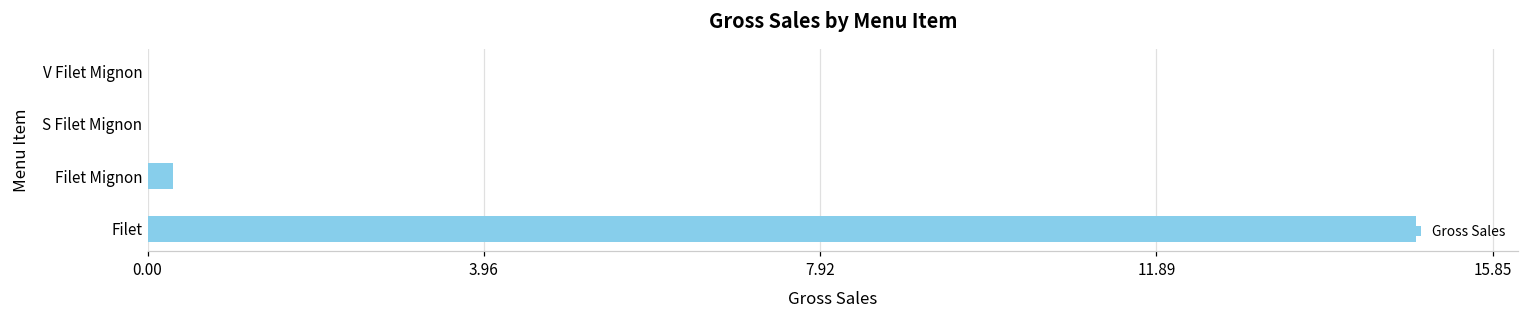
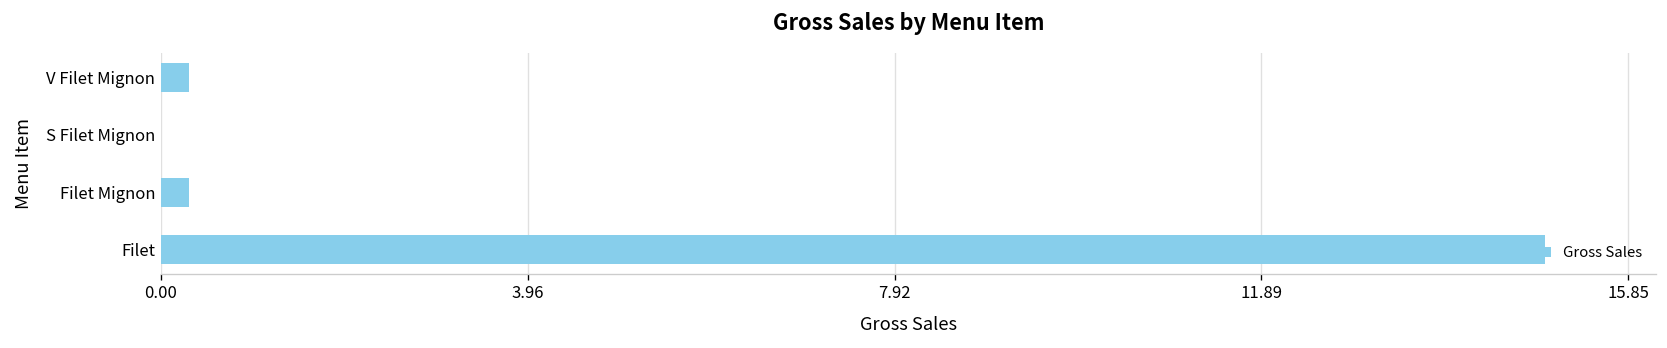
V Filet Mignon: 0.0 -> 0.3
